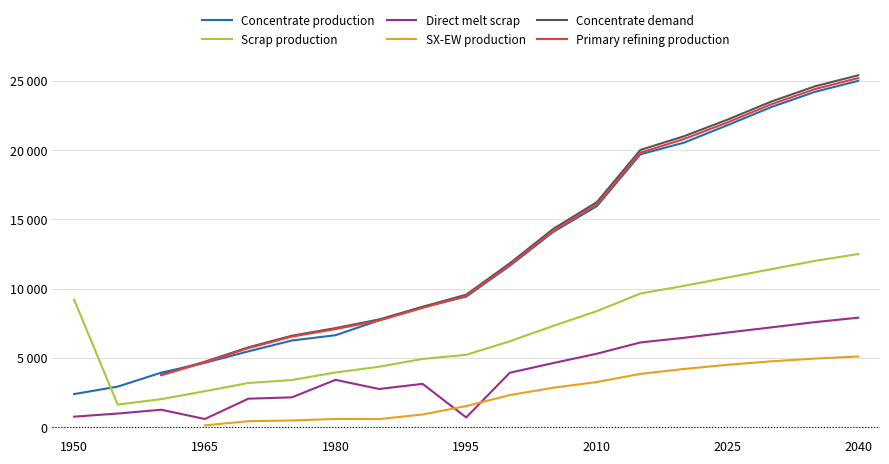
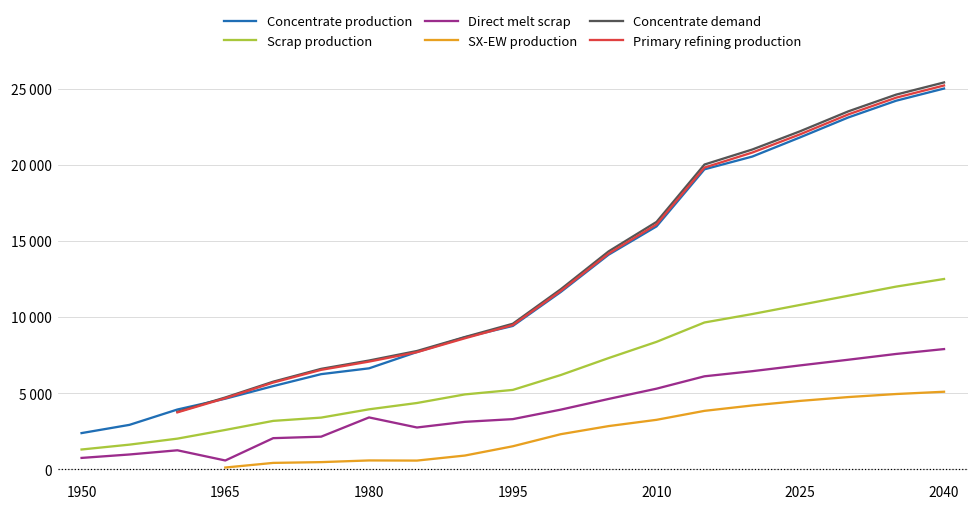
Scrap production, 1950: 9200 -> 1300
Direct melt scrap, 1995: 700 -> 3300
